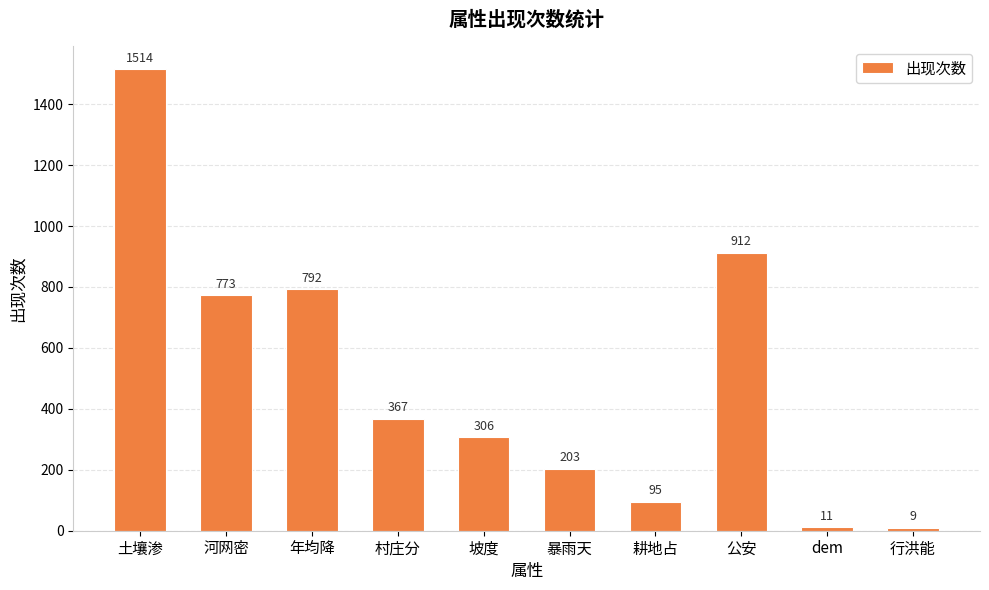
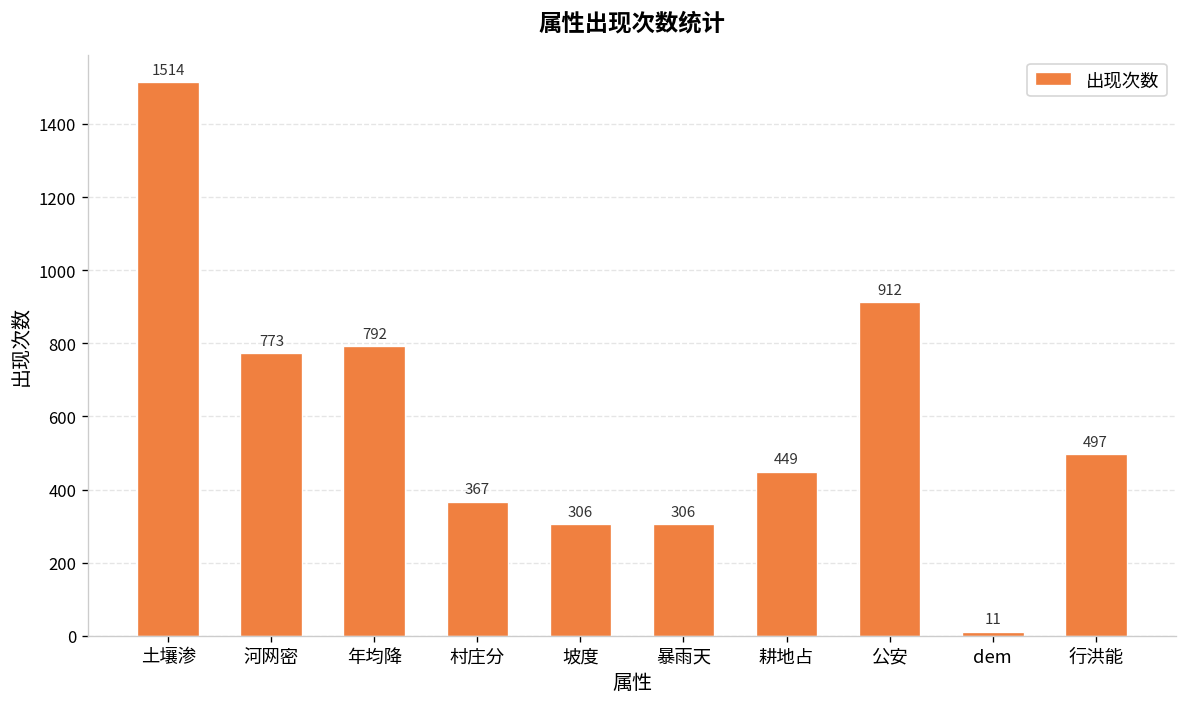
暴雨天: 203 -> 306
耕地占: 95 -> 449
行洪能: 9 -> 497
